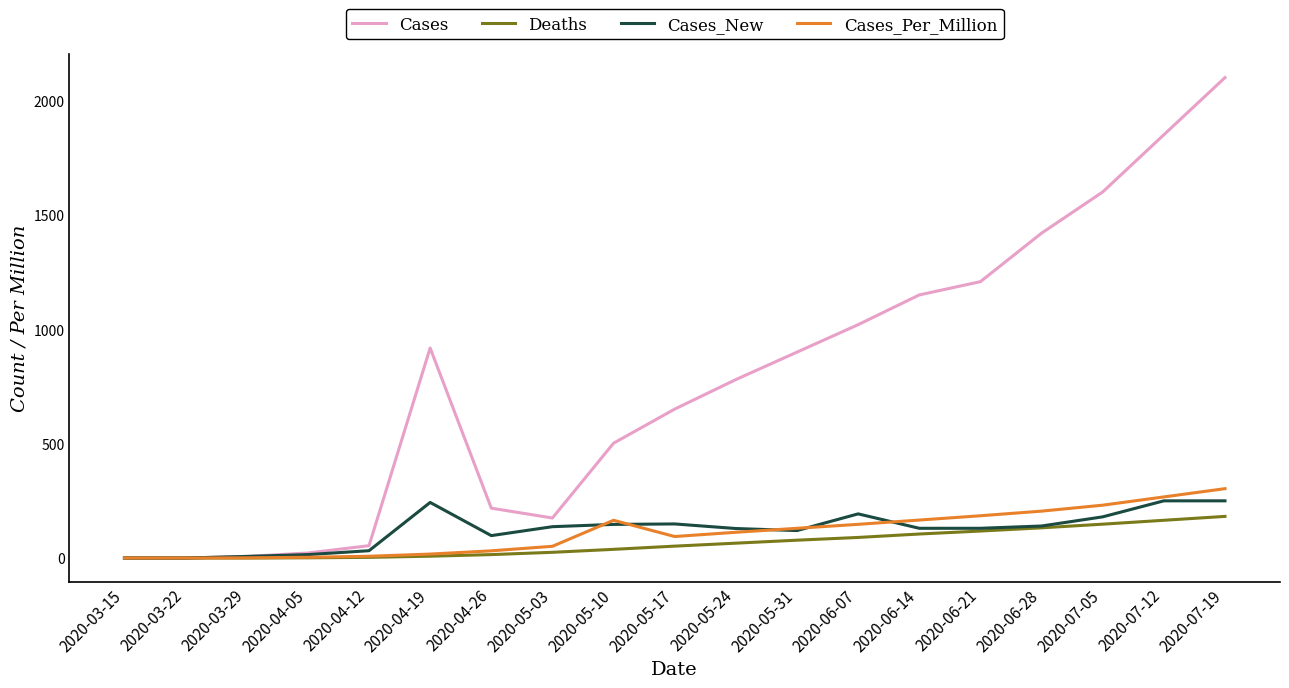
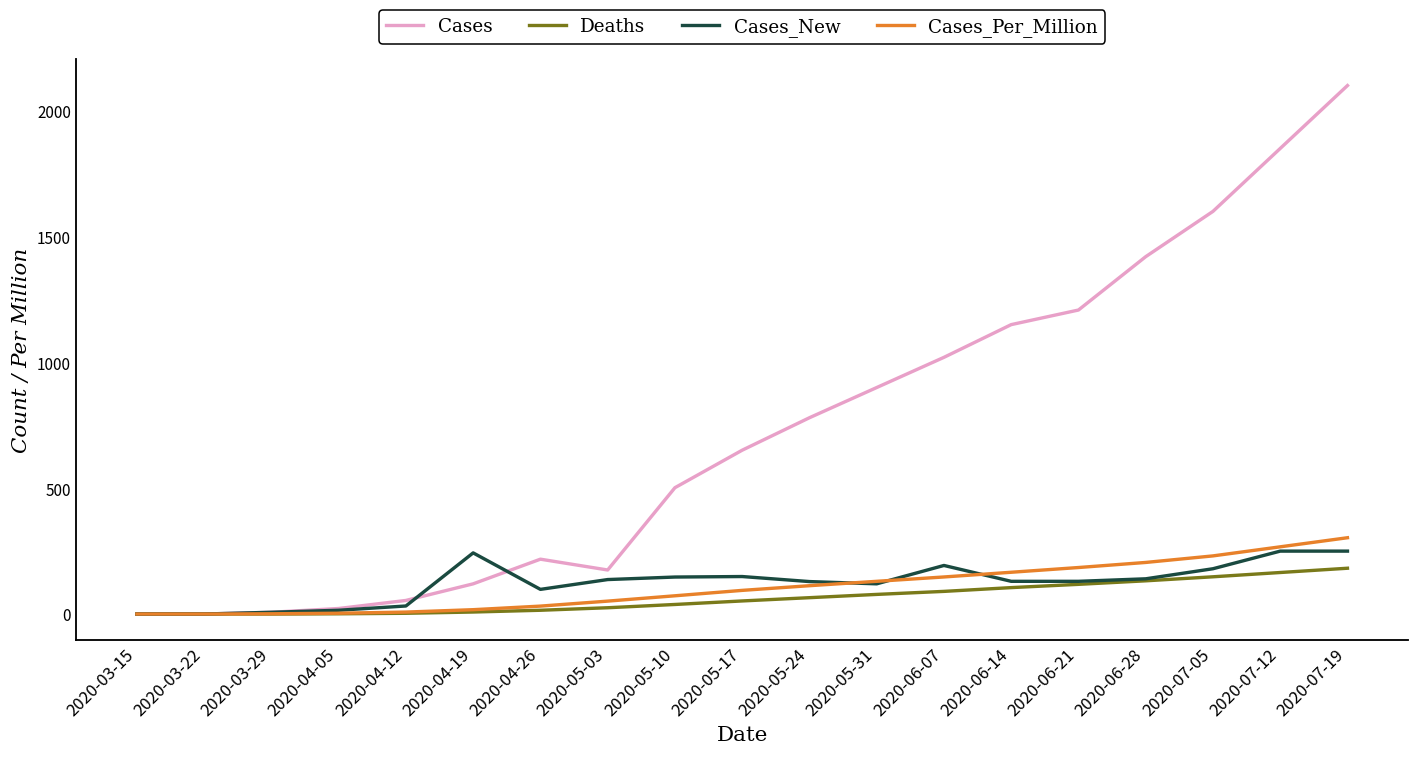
Cases, 2020-04-19: 920 -> 120
Cases_Per_Million, 2020-05-10: 170 -> 70
